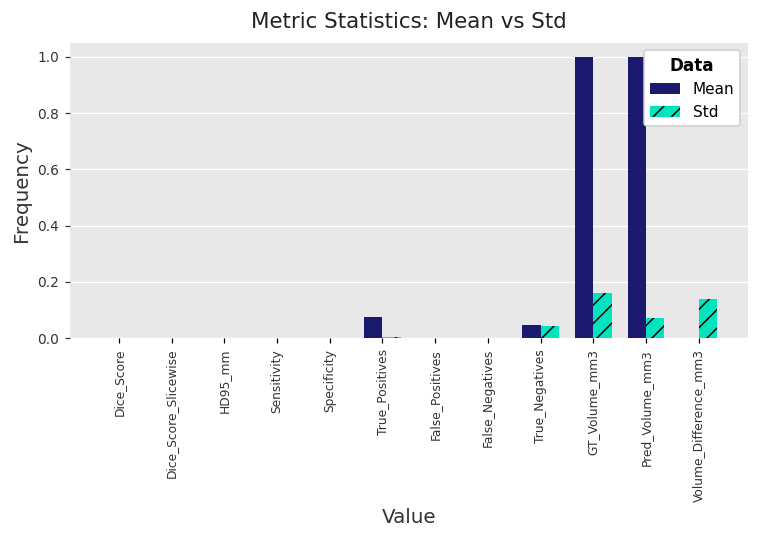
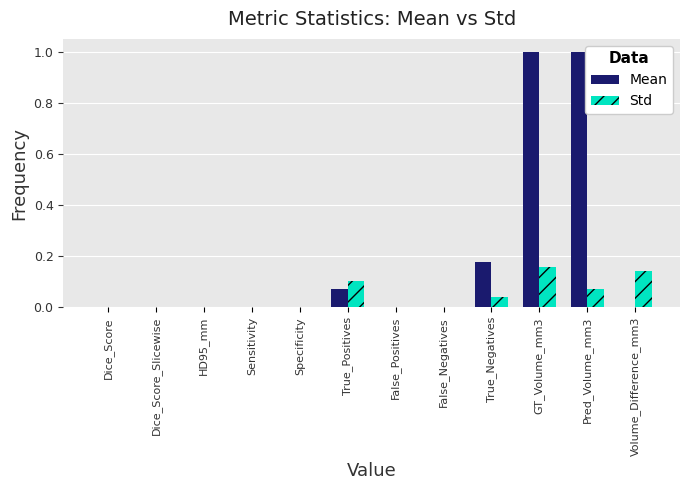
Std, True_Positives: 0.00 -> 0.10
Mean, True_Negatives: 0.05 -> 0.18
